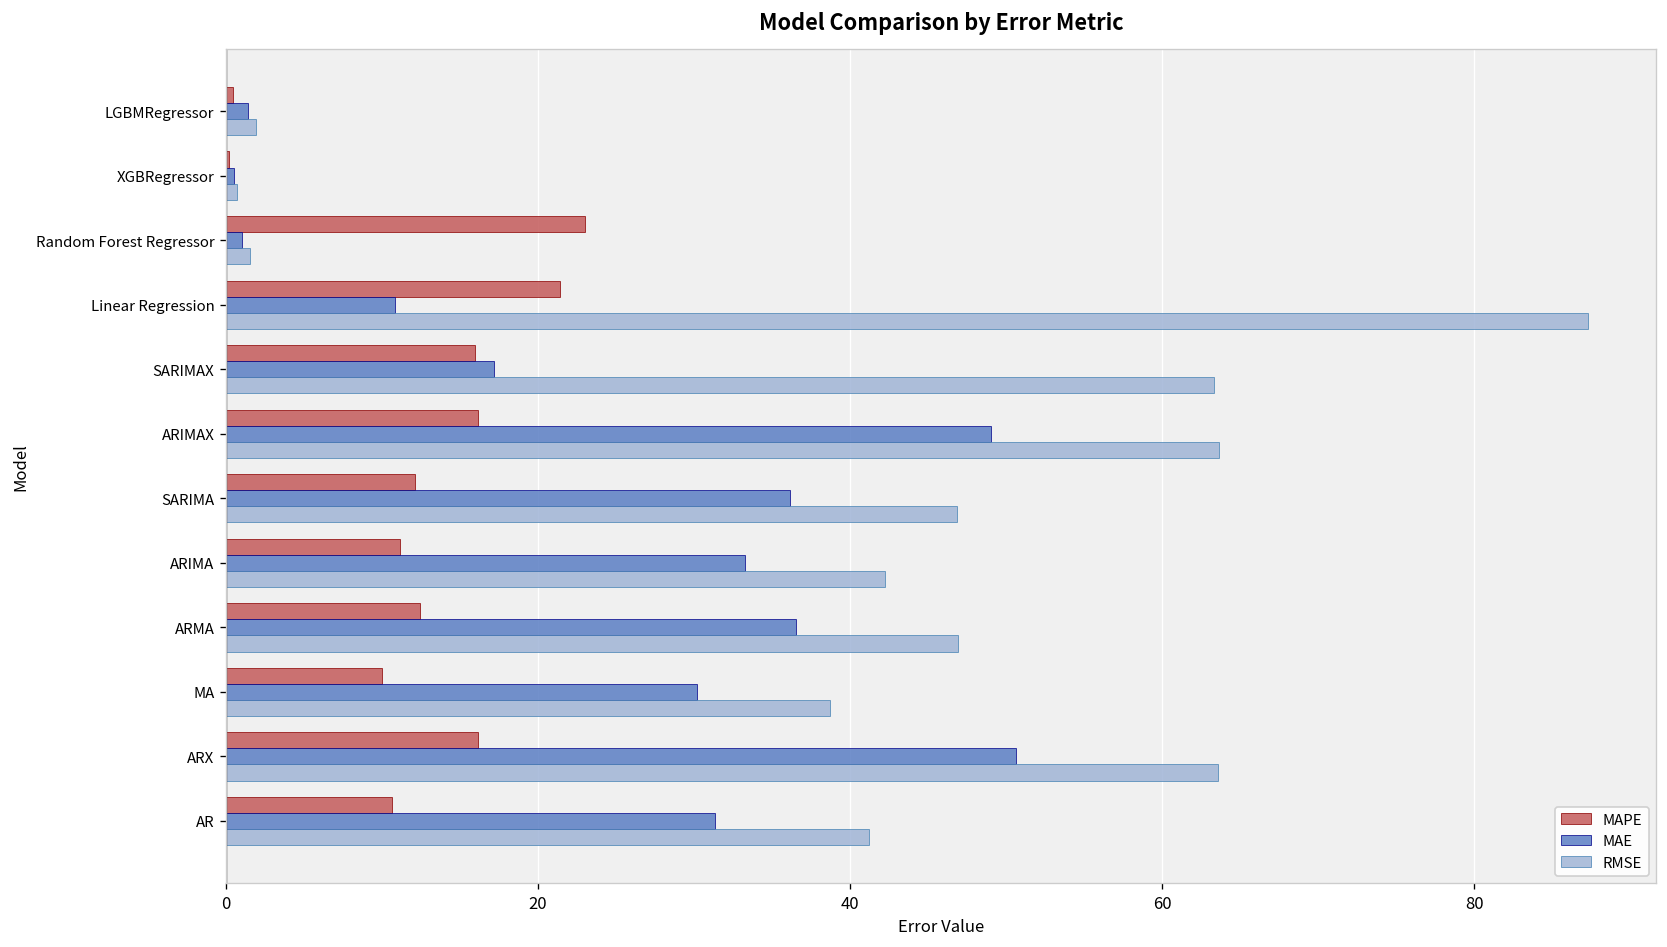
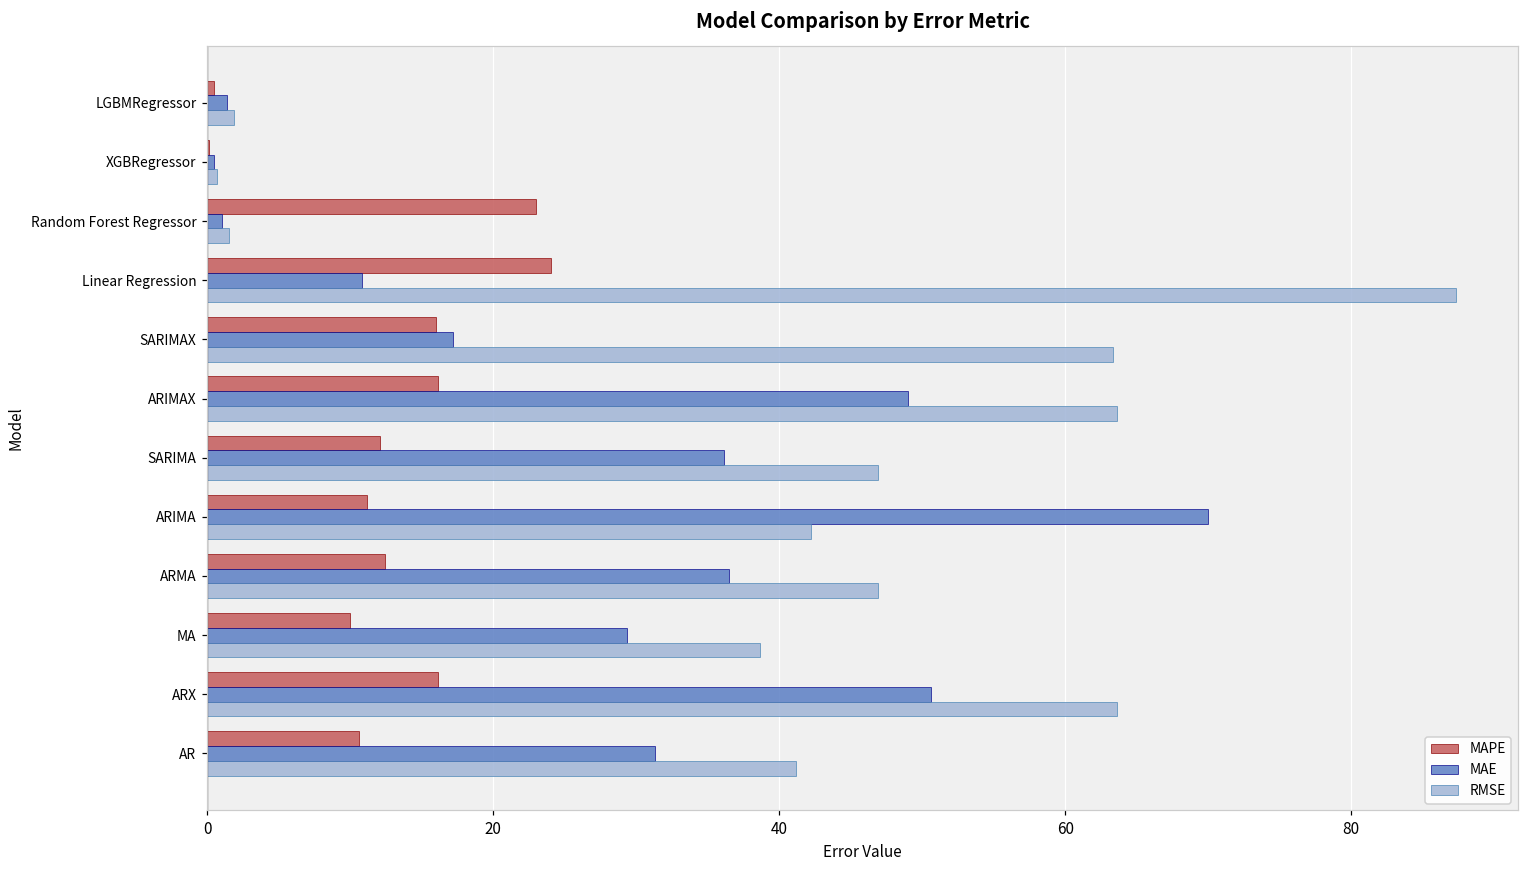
MAPE, Linear Regression: 21.4 -> 24.0
MAE, ARIMA: 33.3 -> 70.0
MAE, MA: 30.2 -> 29.3
